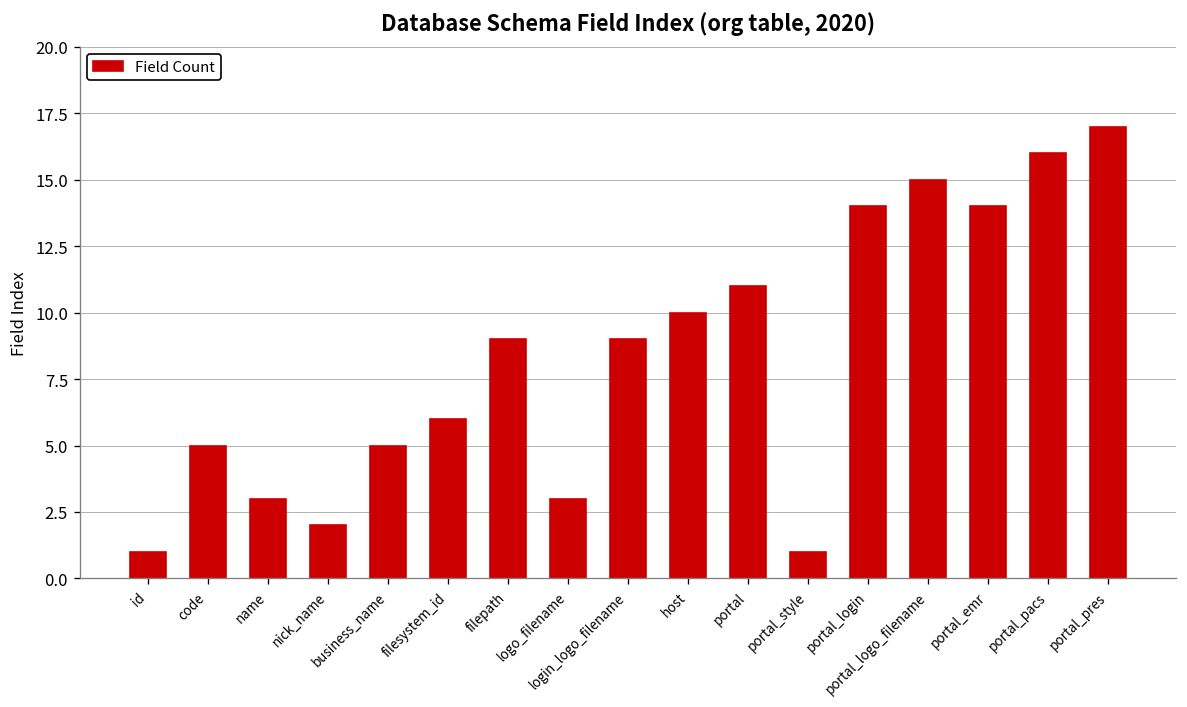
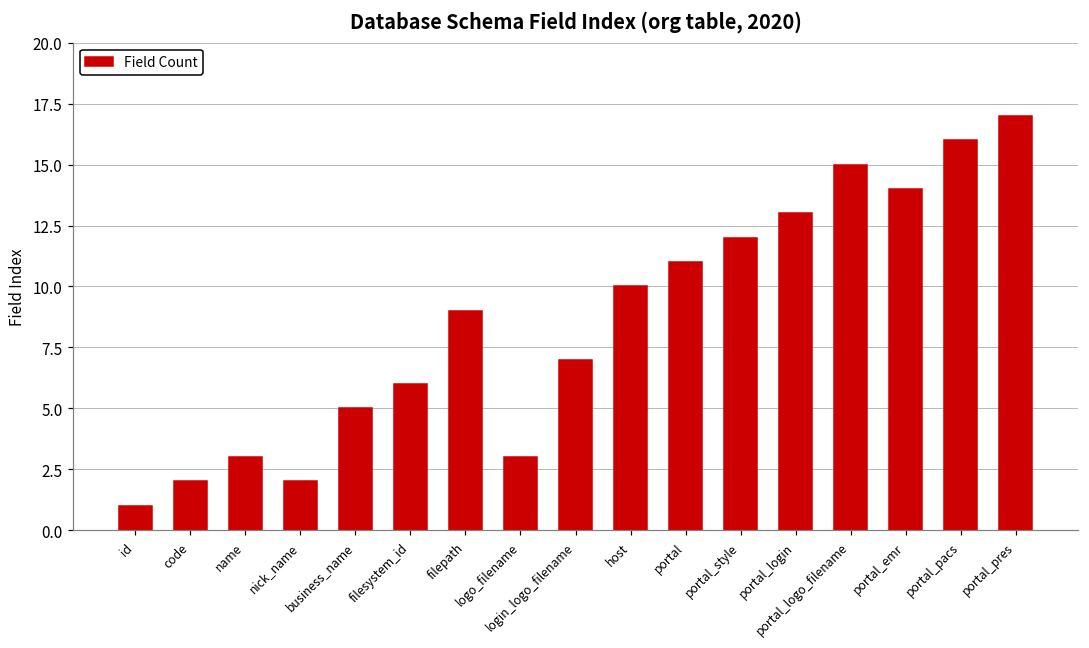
code: 5 -> 2
login_logo_filename: 9 -> 7
portal_style: 1 -> 12
portal_login: 14 -> 13
